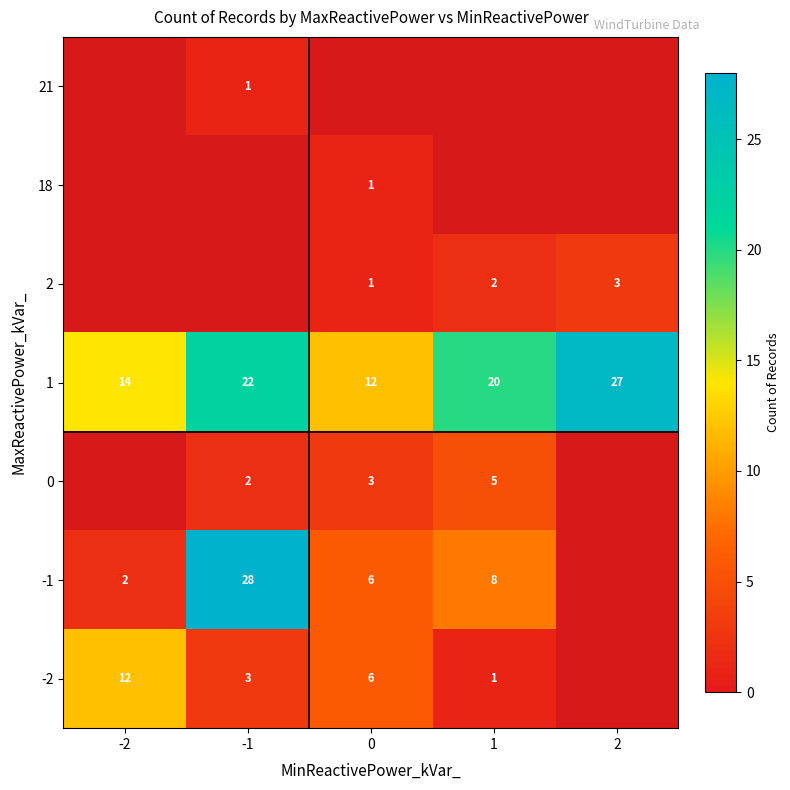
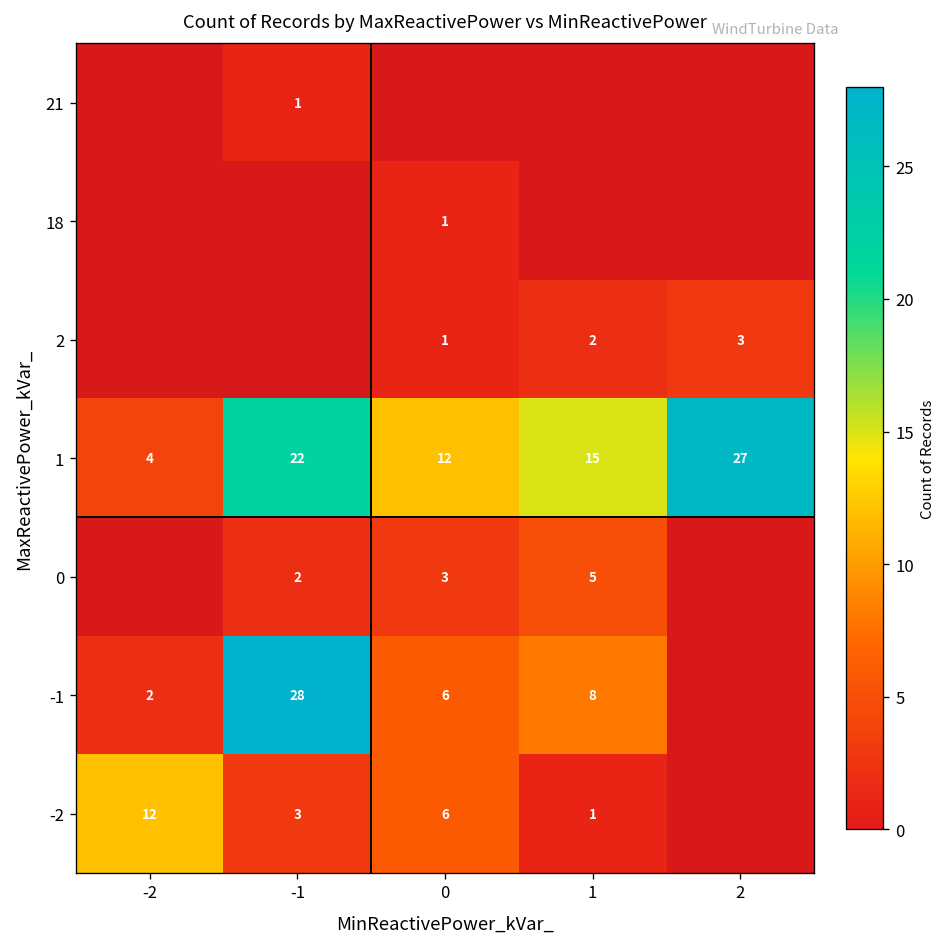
1, -2: 14 -> 4
1, 1: 20 -> 15
